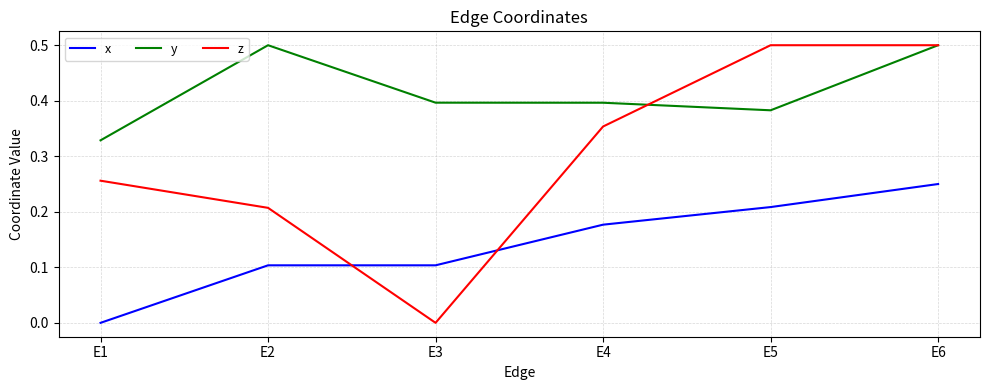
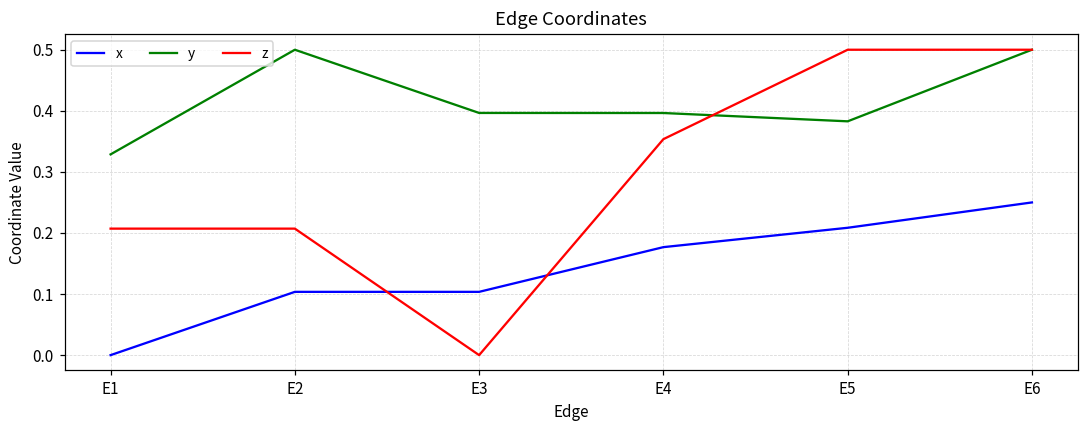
z, E1: 0.26 -> 0.21
